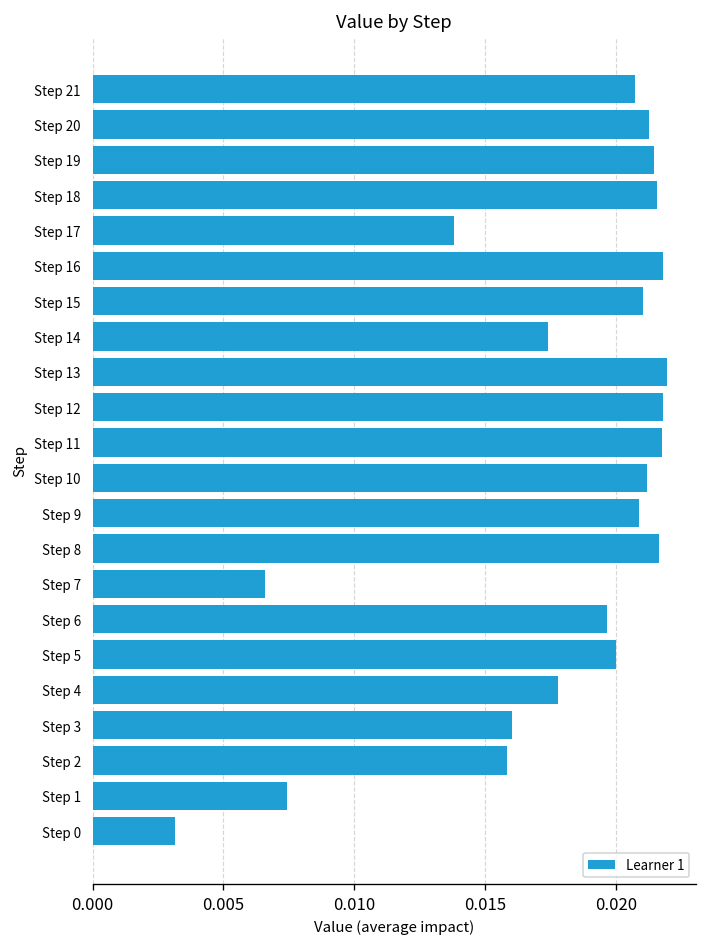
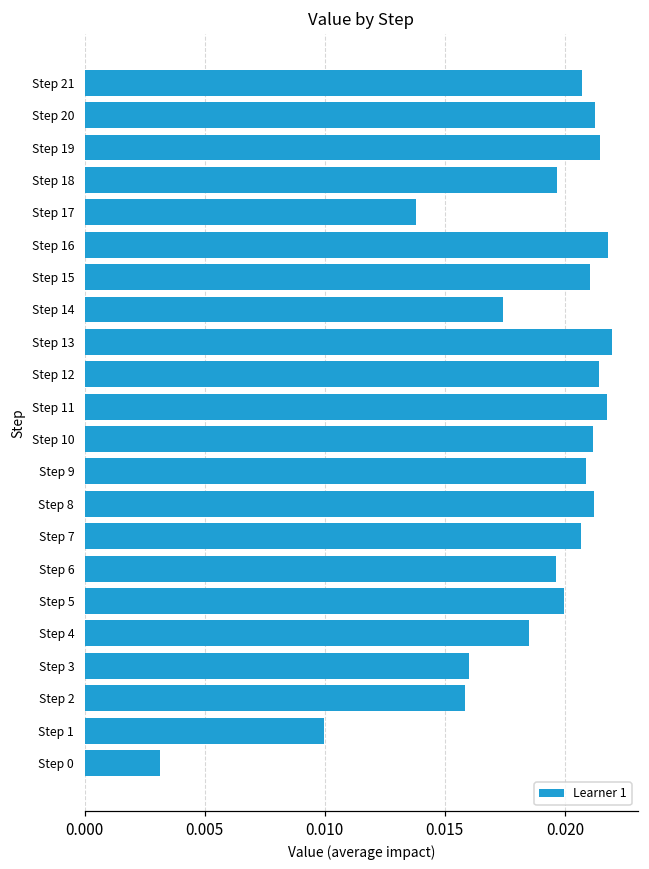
Step 18: 0.0216 -> 0.0197
Step 12: 0.0218 -> 0.0214
Step 8: 0.0216 -> 0.0212
Step 7: 0.0066 -> 0.0207
Step 4: 0.0178 -> 0.0185
Step 1: 0.0074 -> 0.0100
